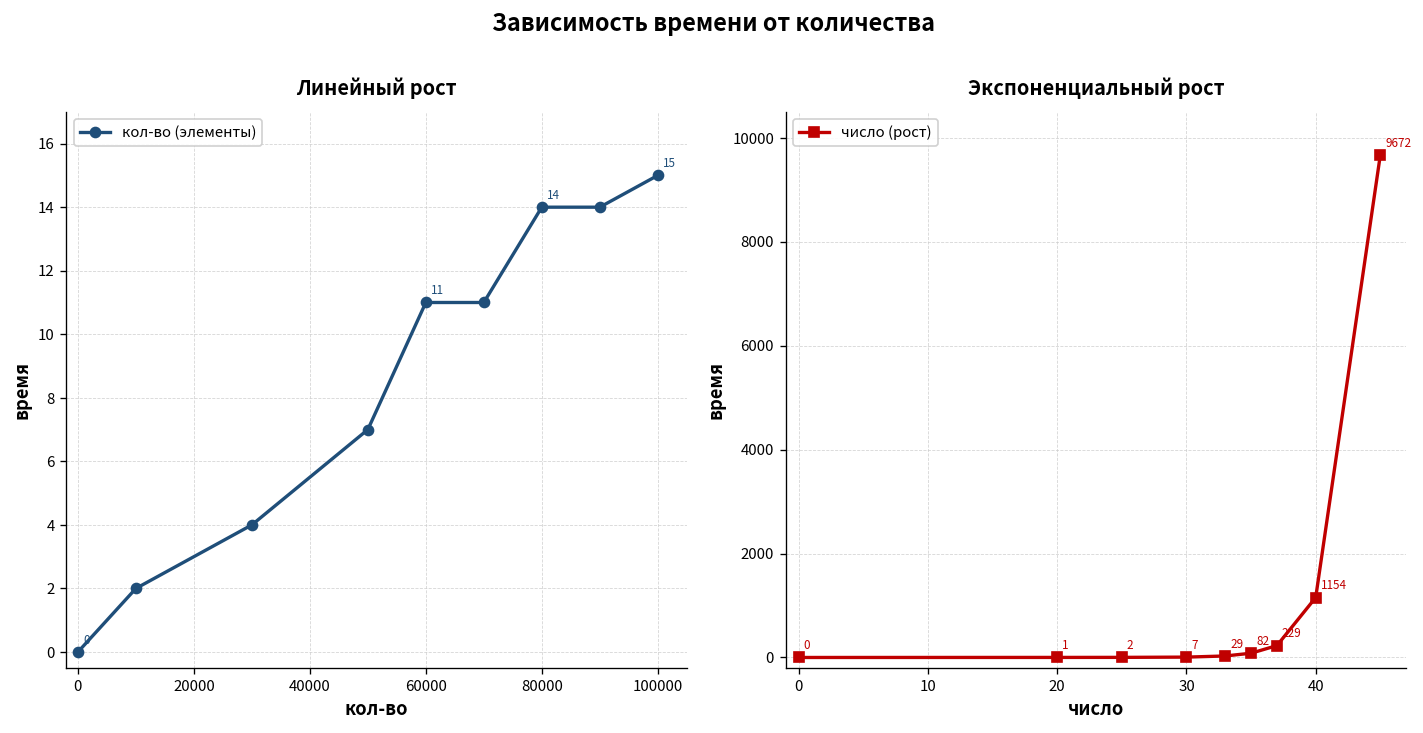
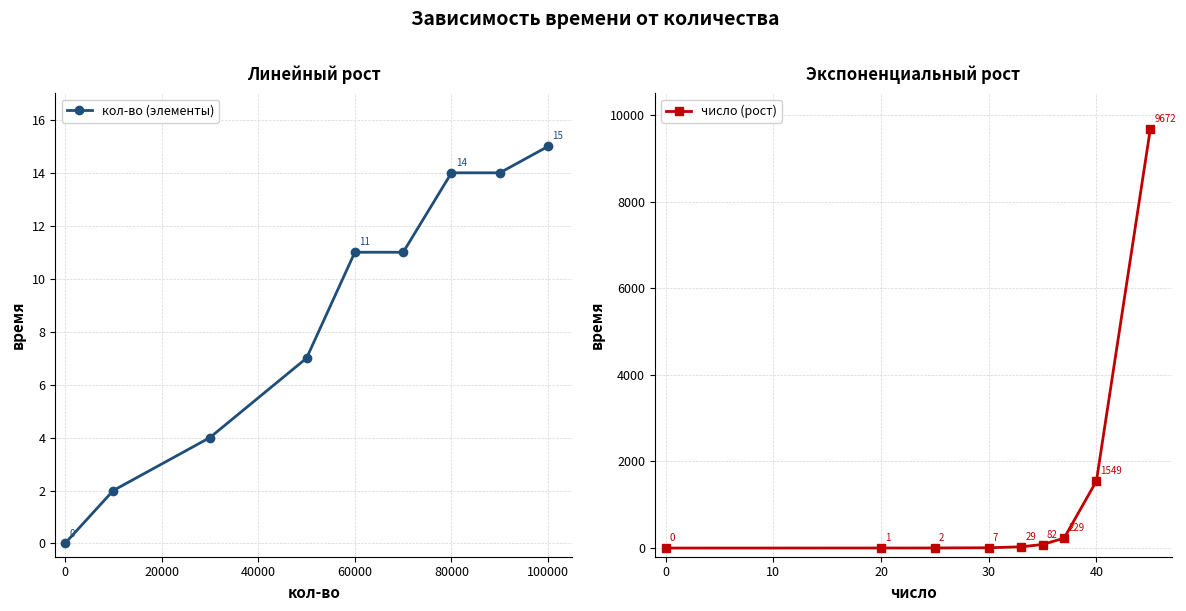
Экспоненциальный рост, 40: 1154 -> 1549
